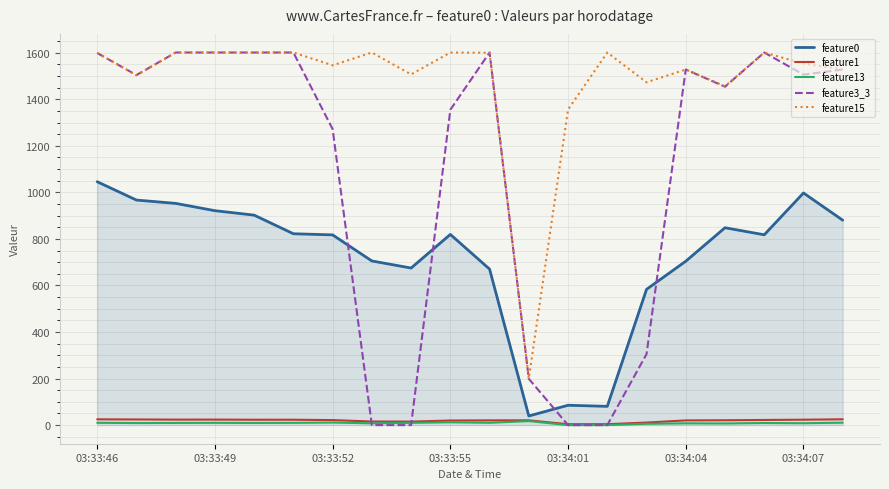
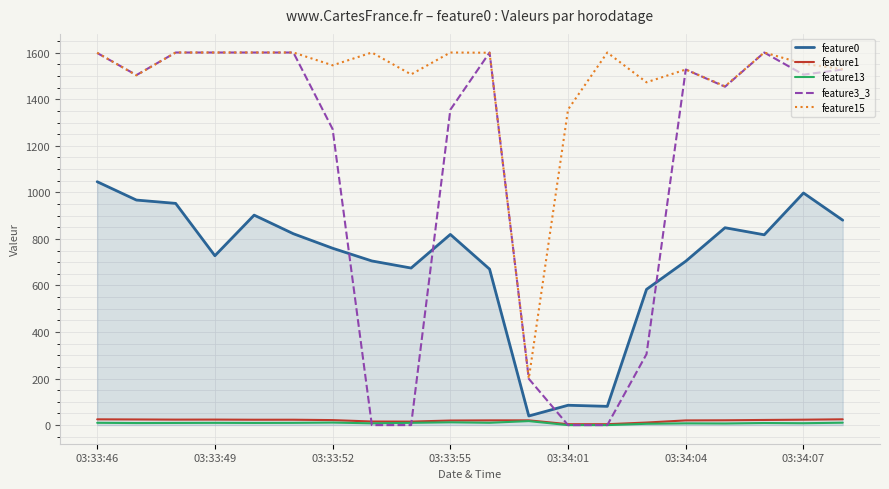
feature0, 03:33:49: 920 -> 730
feature0, 03:33:52: 820 -> 760
